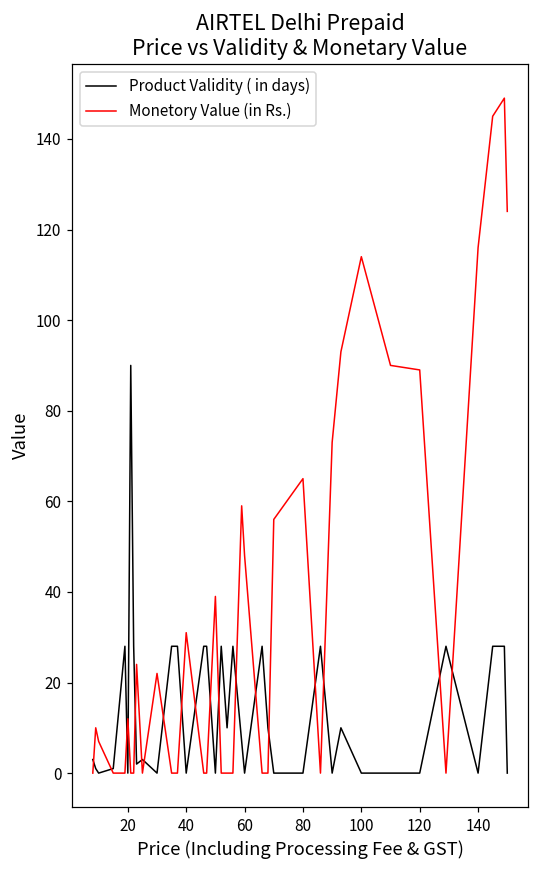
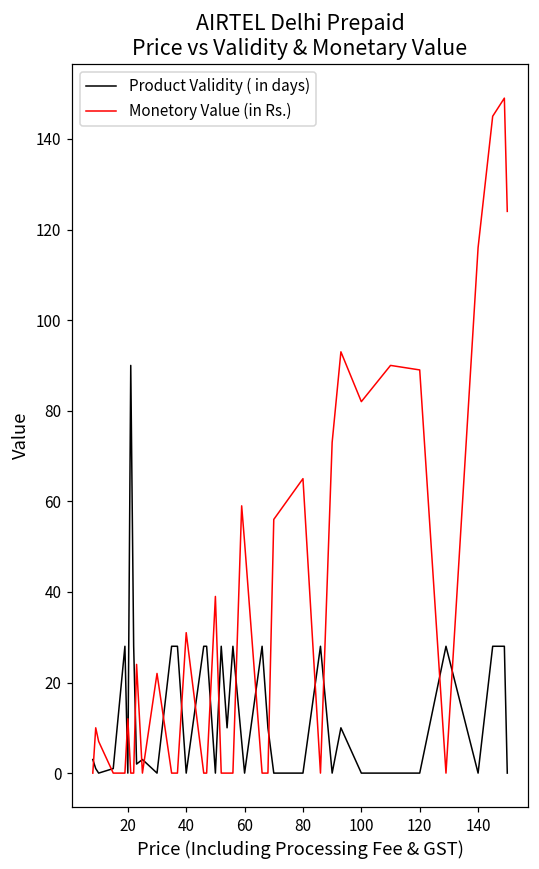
Monetory Value (in Rs.), 60: 48 -> 51
Monetory Value (in Rs.), 100: 114 -> 82
